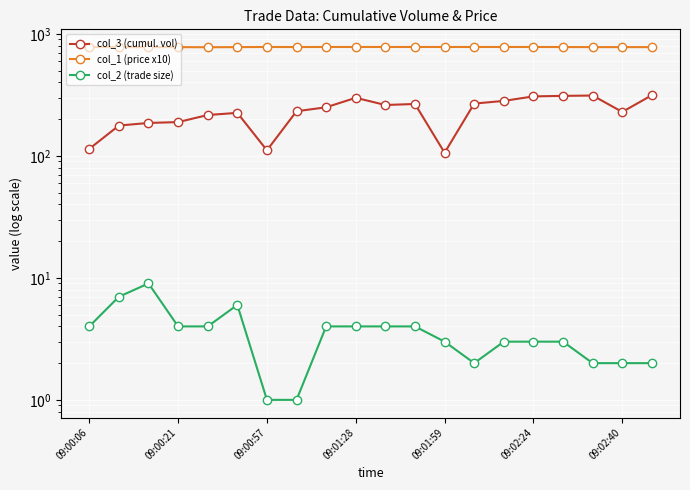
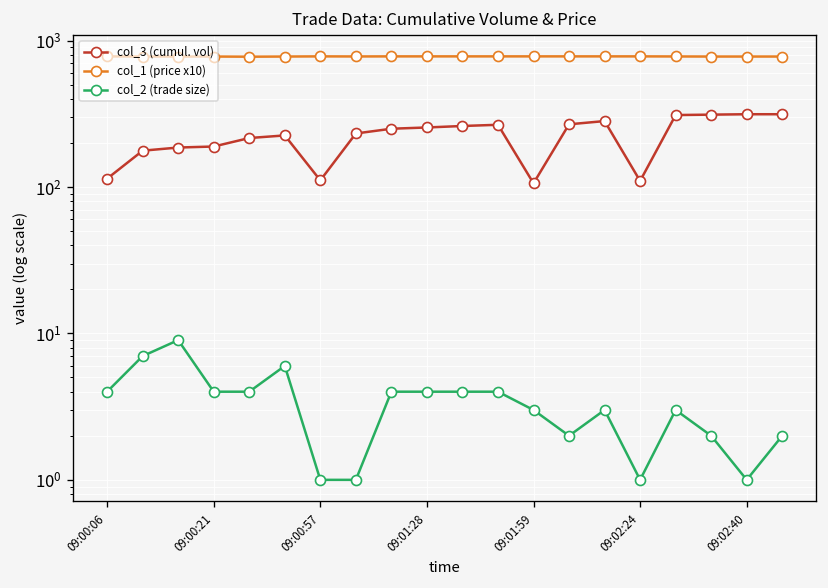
col_3 (cumul. vol), 09:01:28: 300 -> 260
col_3 (cumul. vol), 09:02:24: 310 -> 110
col_2 (trade size), 09:02:24: 3 -> 1
col_3 (cumul. vol), 09:02:40: 230 -> 310
col_2 (trade size), 09:02:40: 2 -> 1
